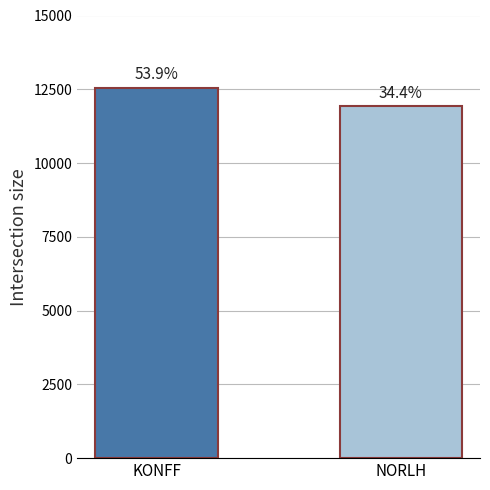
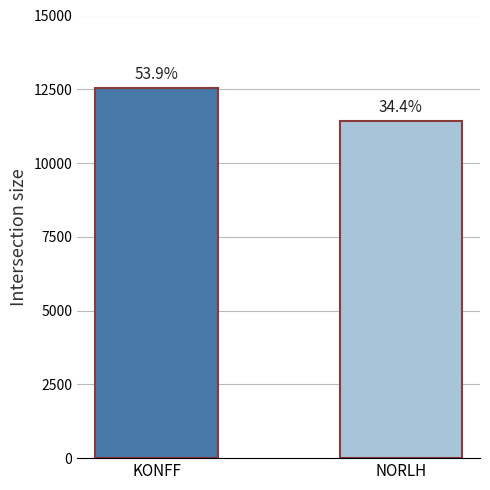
NORLH: 11900 -> 11400
